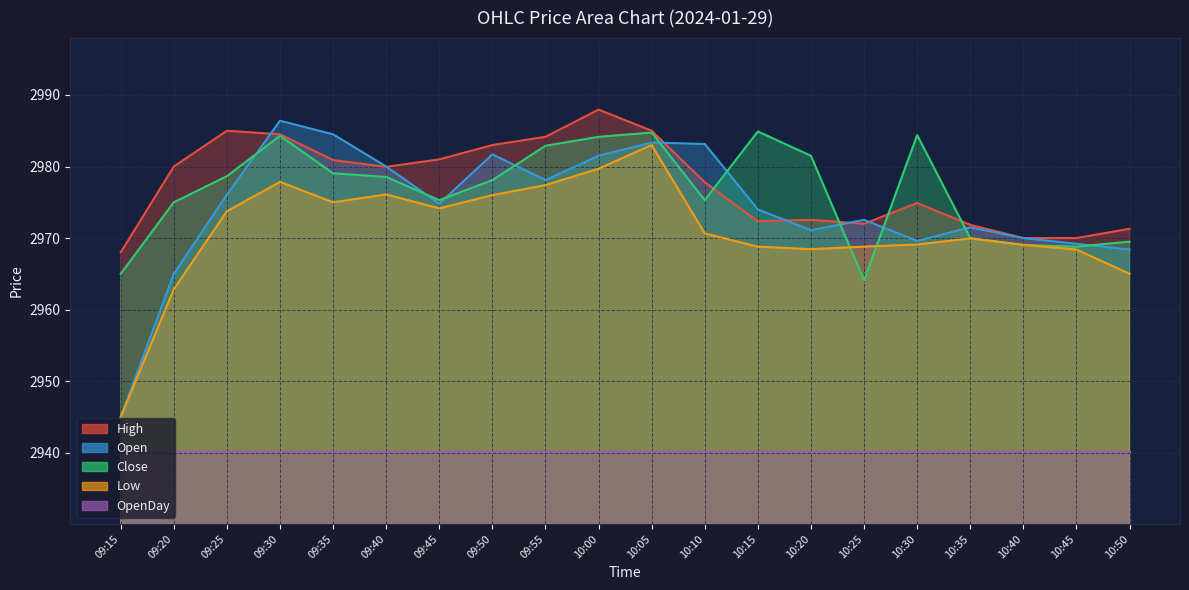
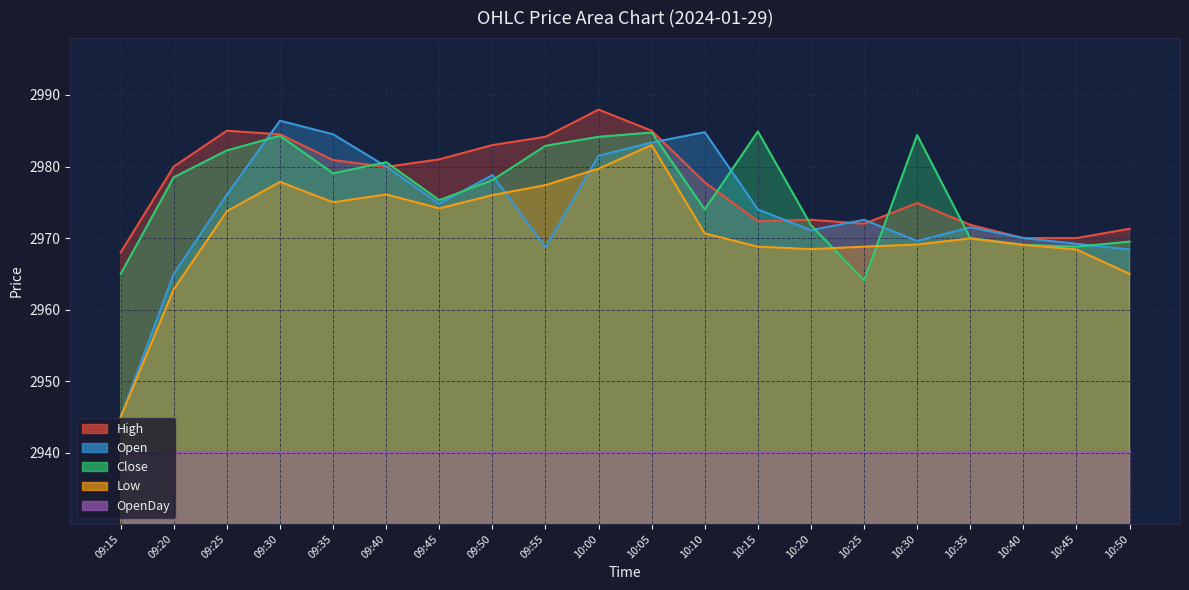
Close, 09:20: 2975 -> 2979
Close, 09:25: 2979 -> 2982
Close, 09:40: 2979 -> 2981
Open, 09:50: 2982 -> 2979
Open, 09:55: 2978 -> 2969
Open, 10:10: 2983 -> 2985
Close, 10:10: 2975 -> 2974
Close, 10:20: 2982 -> 2972
